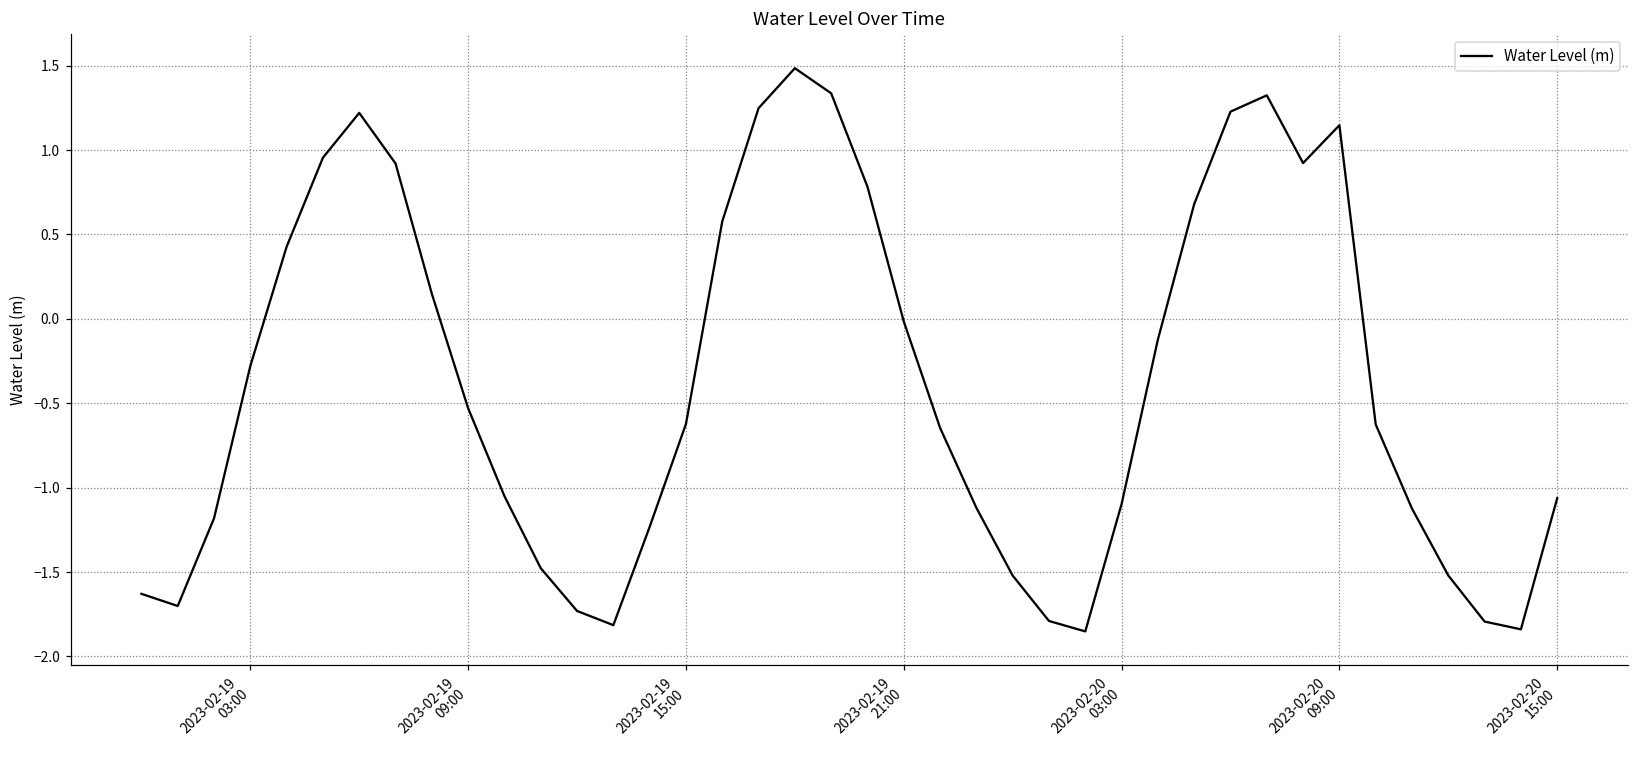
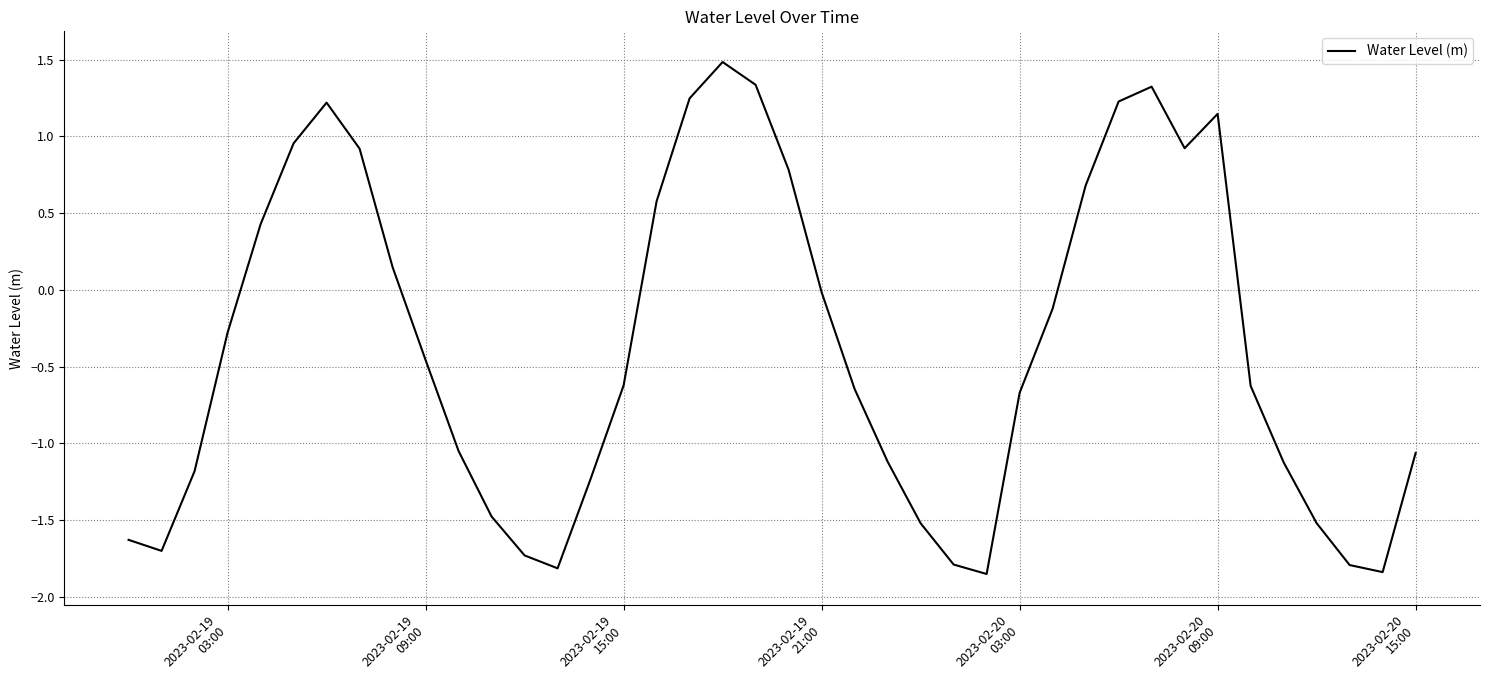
2023-02-19 09:00: -0.53 -> -0.46
2023-02-20 03:00: -1.10 -> -0.67
